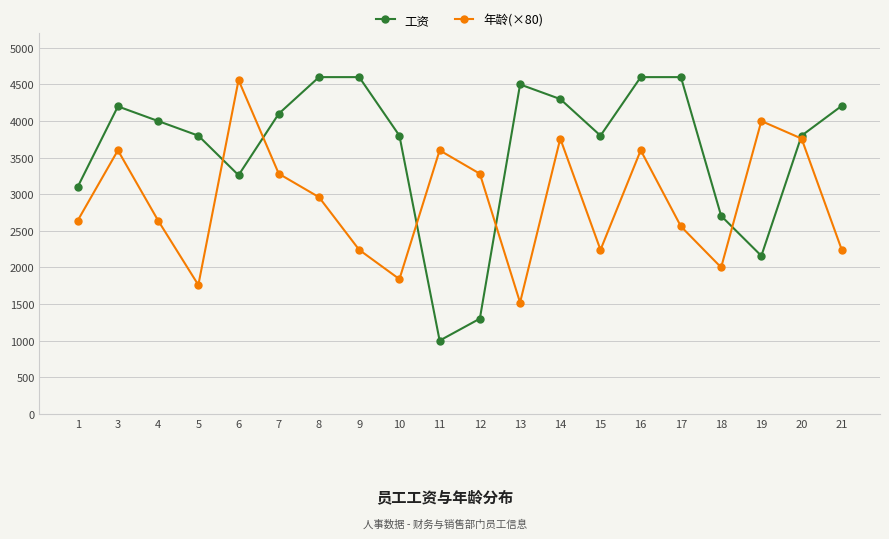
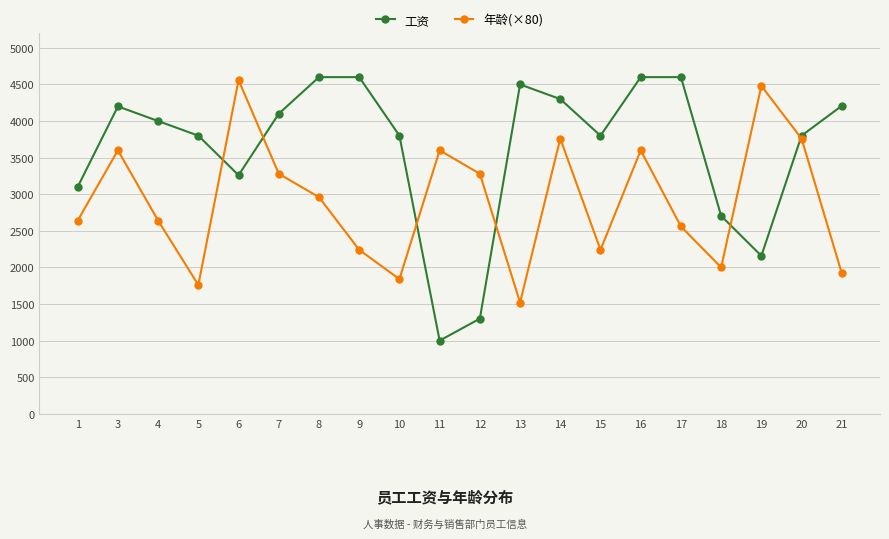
年龄(×80), 19: 4000 -> 4500
年龄(×80), 21: 2200 -> 1900
